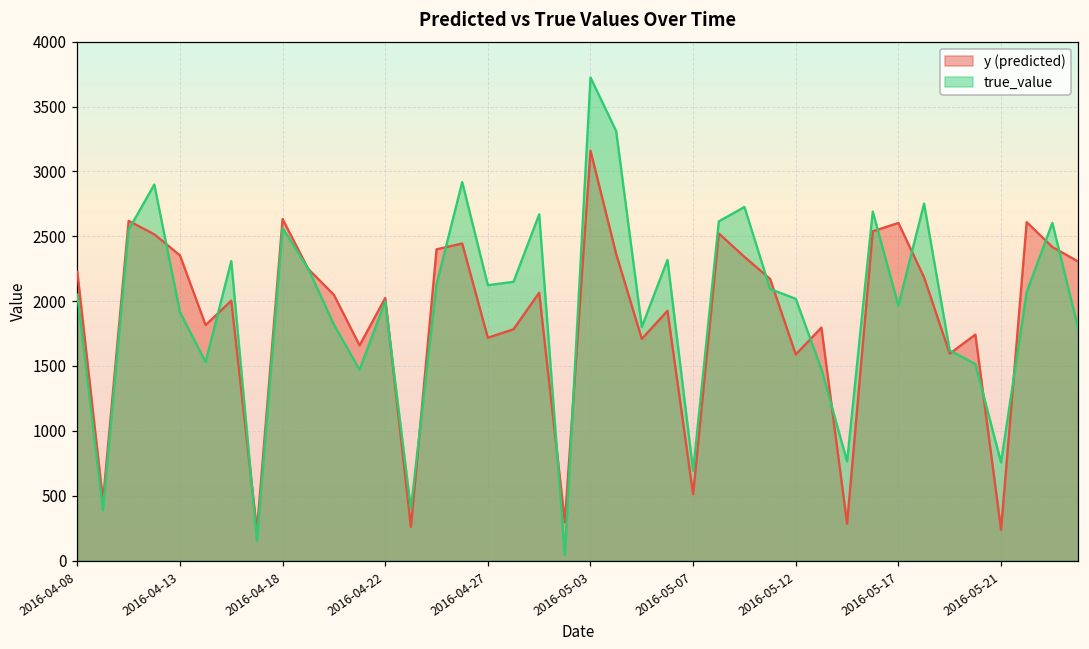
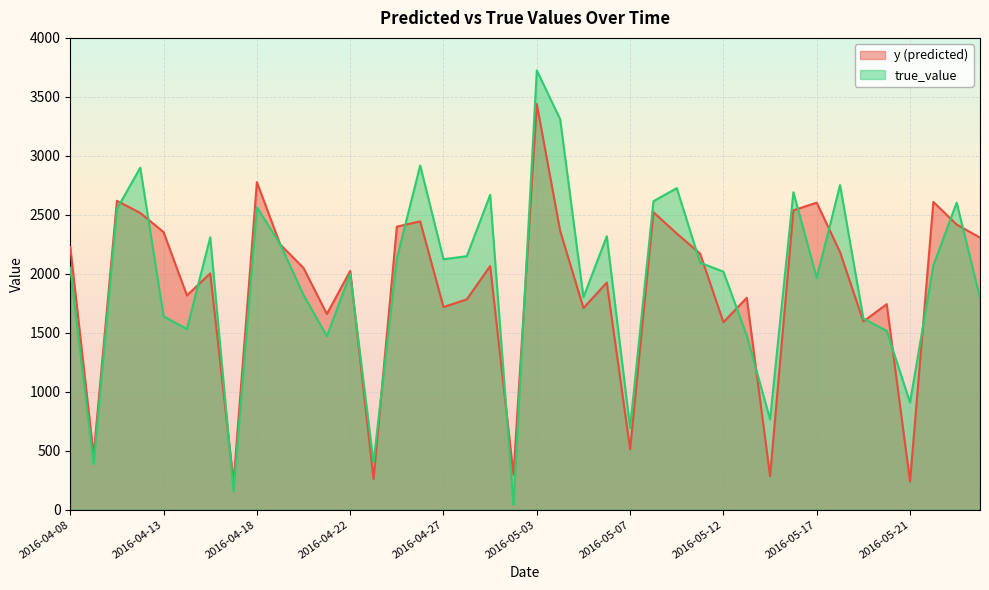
true_value, 2016-04-13: 1920 -> 1640
y (predicted), 2016-04-18: 2630 -> 2780
y (predicted), 2016-05-03: 3160 -> 3440
true_value, 2016-05-21: 760 -> 910
